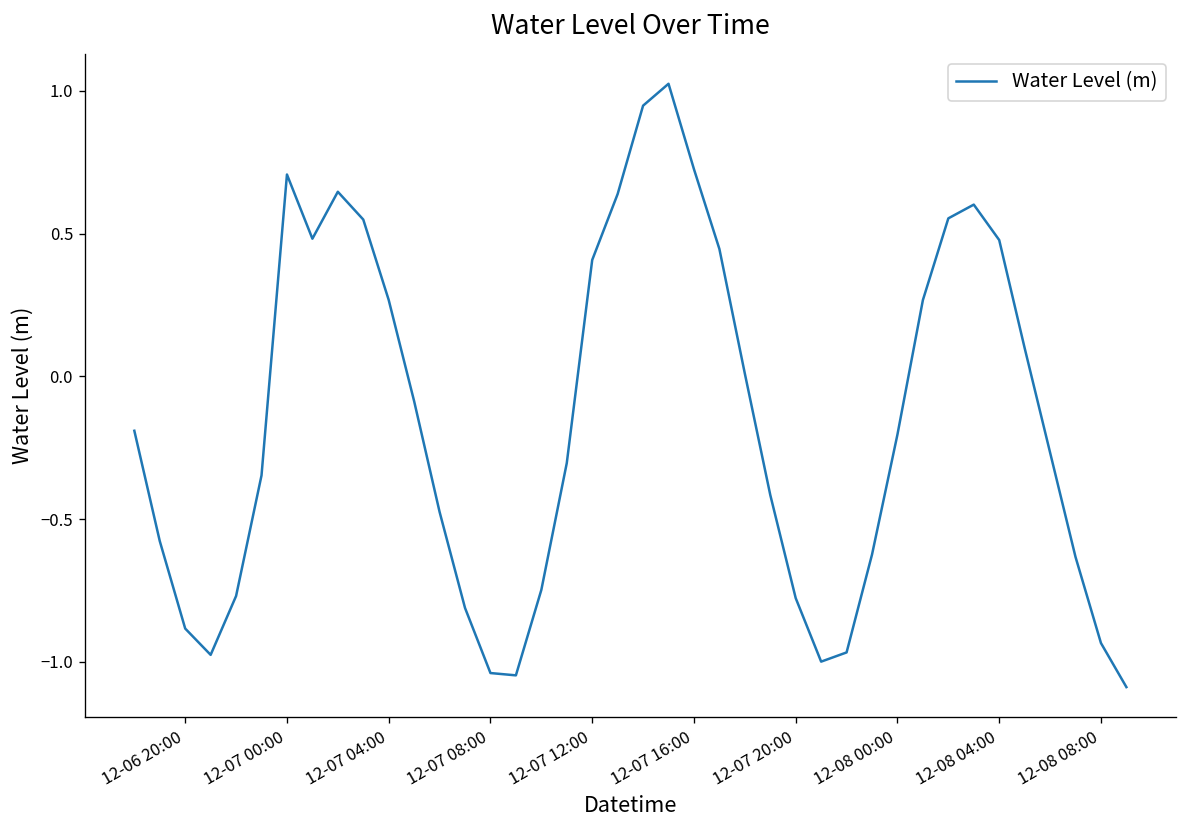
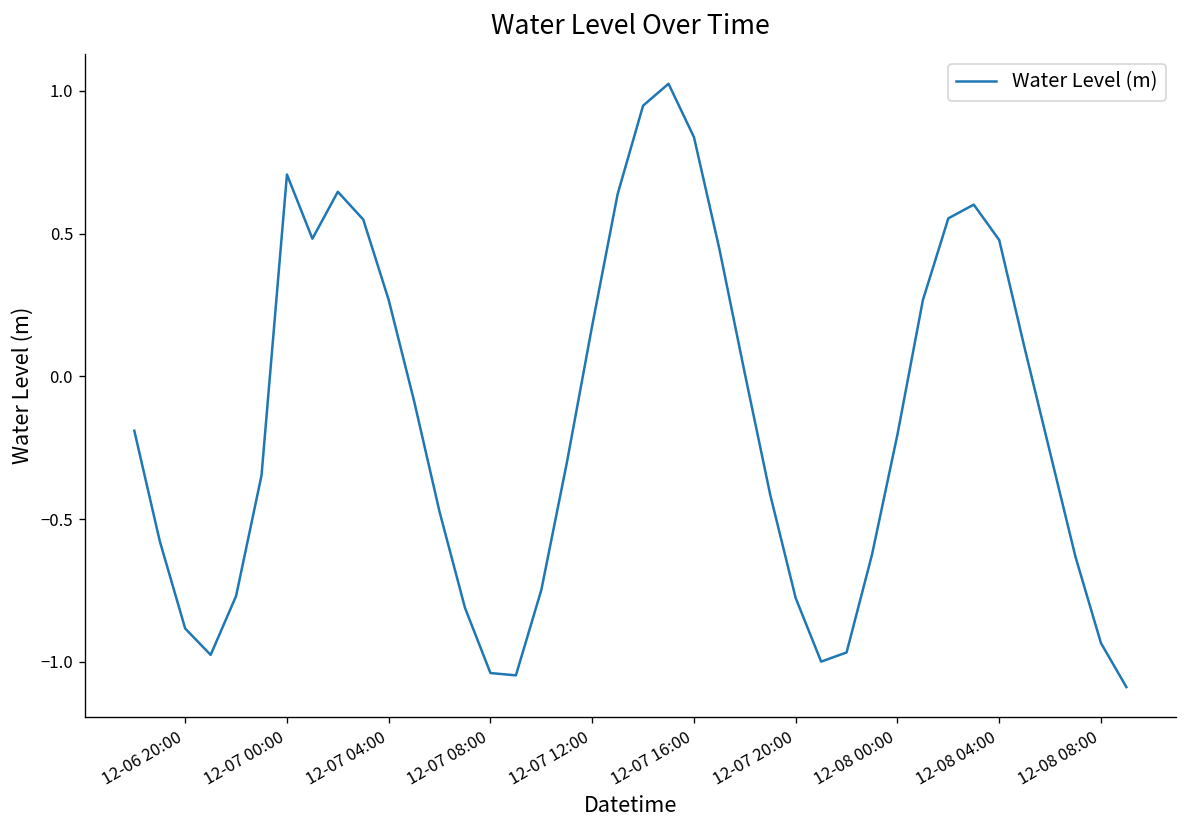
12-07 12:00: 0.41 -> 0.18
12-07 16:00: 0.73 -> 0.84
